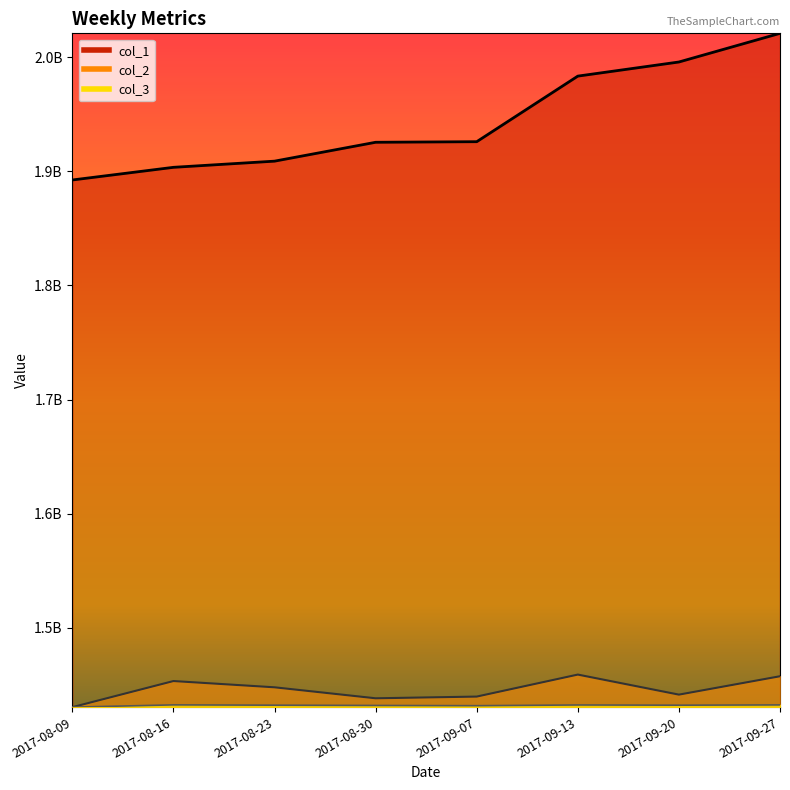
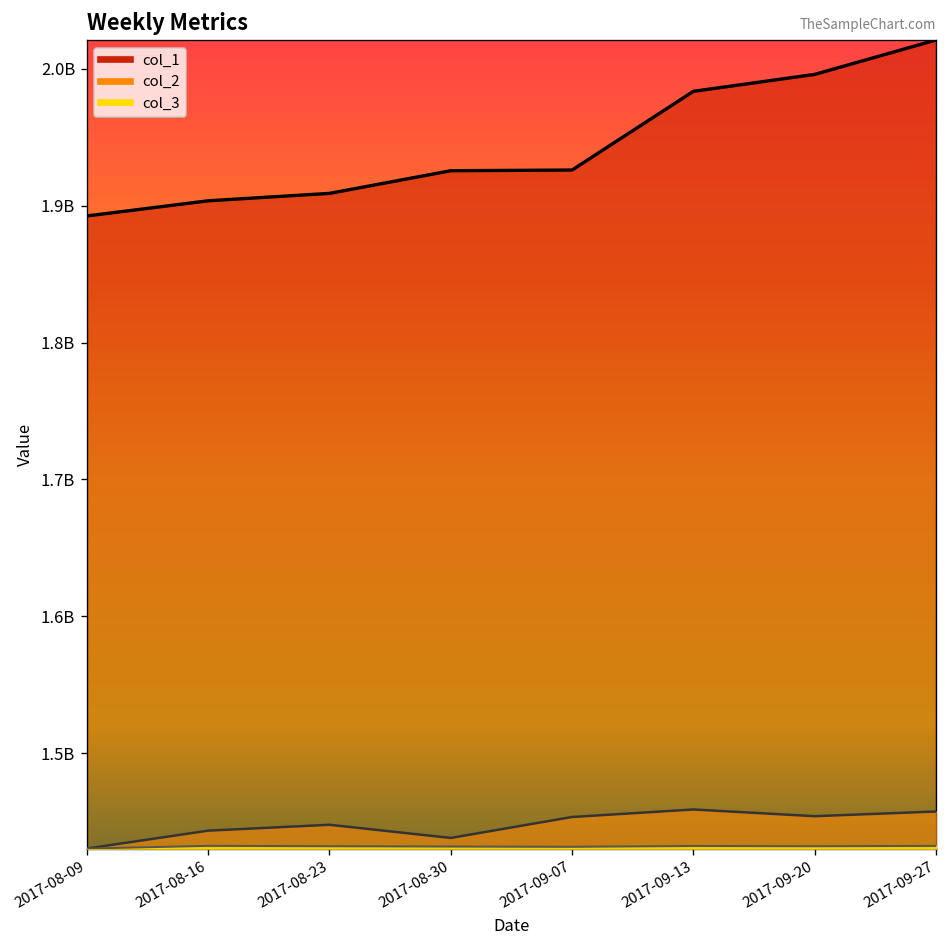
col_2, 2017-08-16: 1453000000 -> 1444000000
col_2, 2017-09-07: 1440000000 -> 1454000000
col_2, 2017-09-20: 1441000000 -> 1454000000
